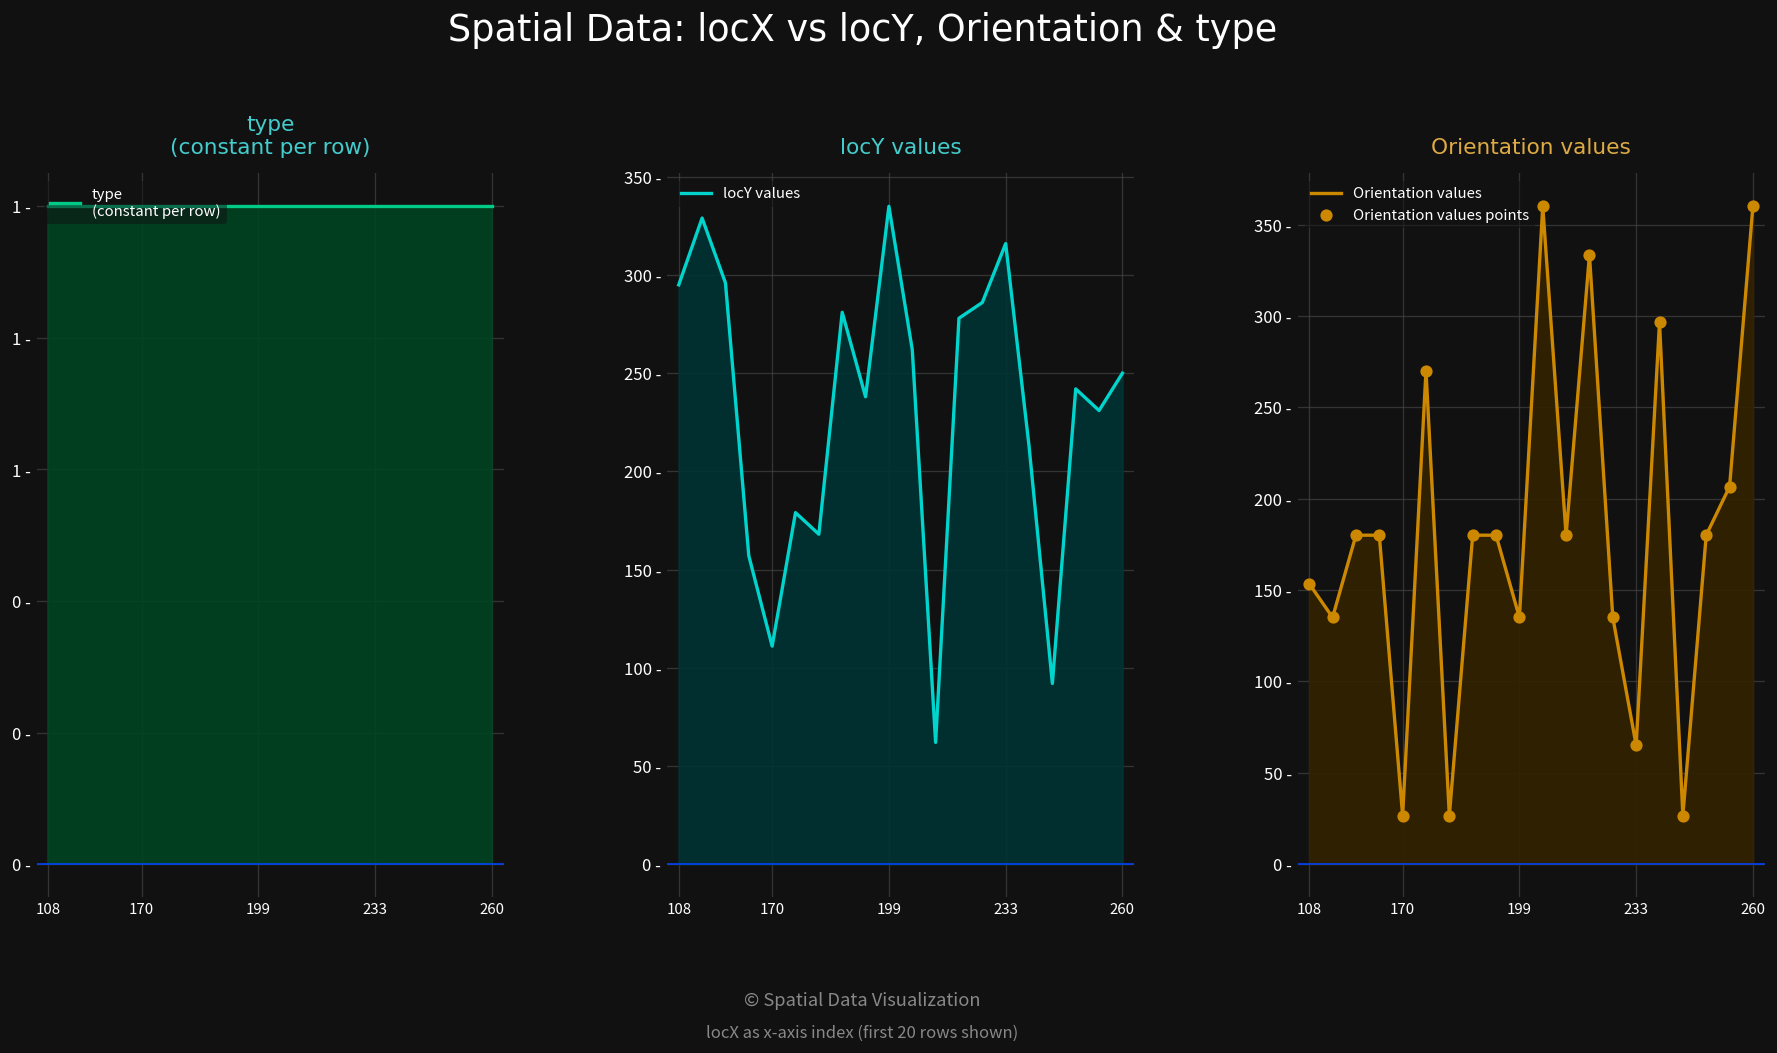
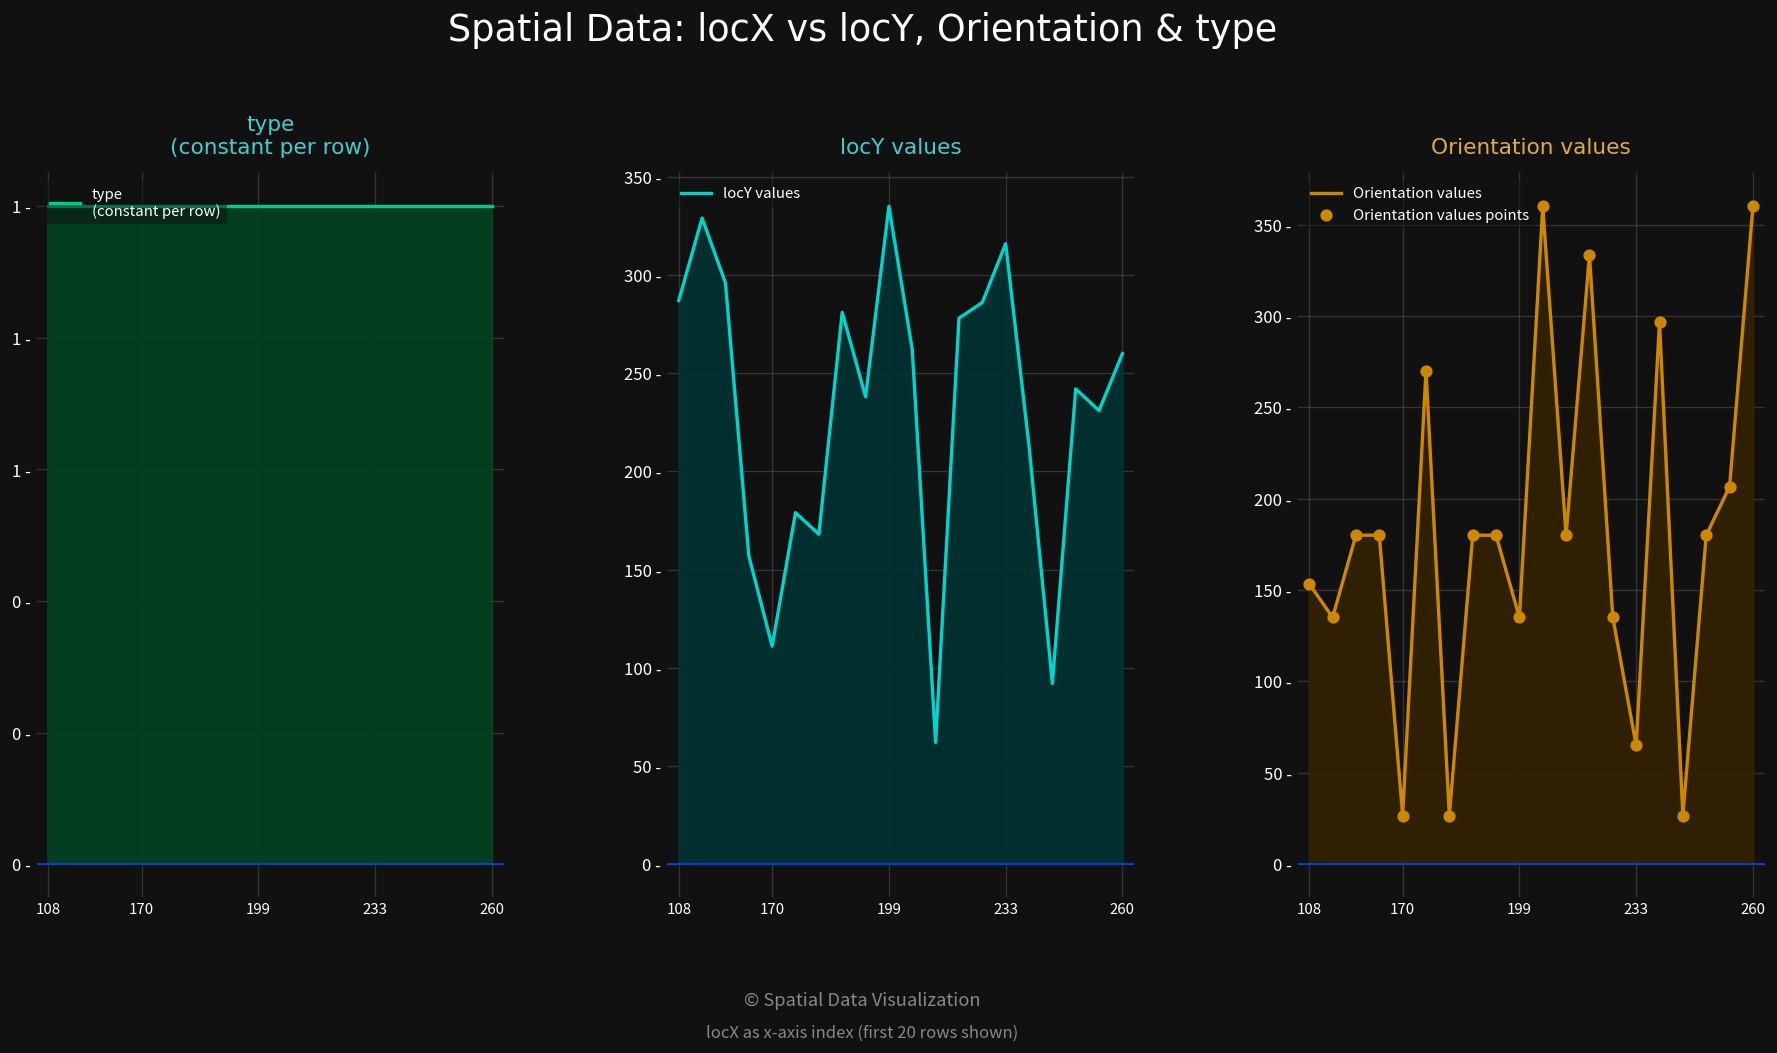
locY values, 108: 295 - -> 287 -
locY values, 260: 250 - -> 260 -
